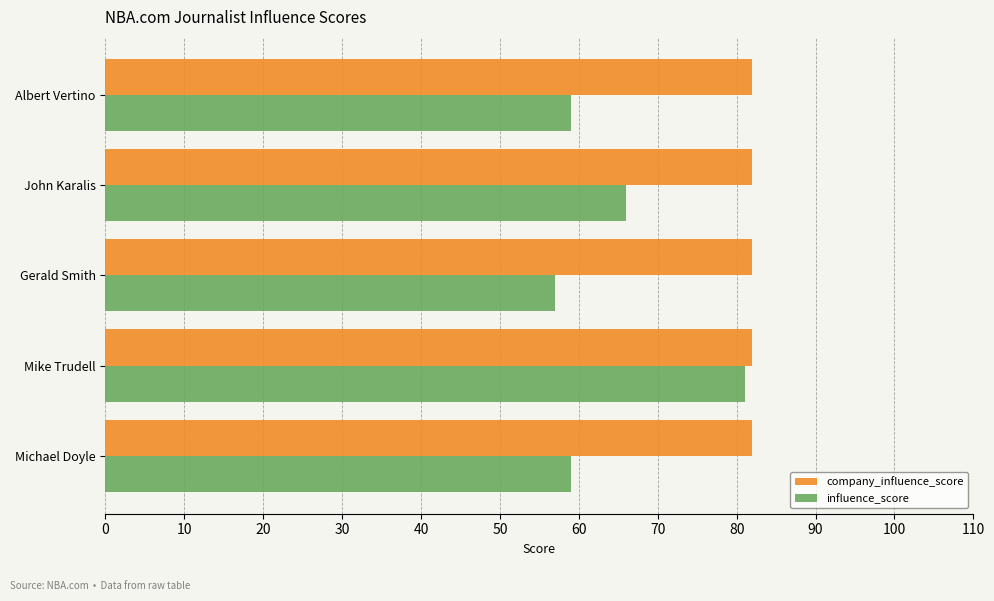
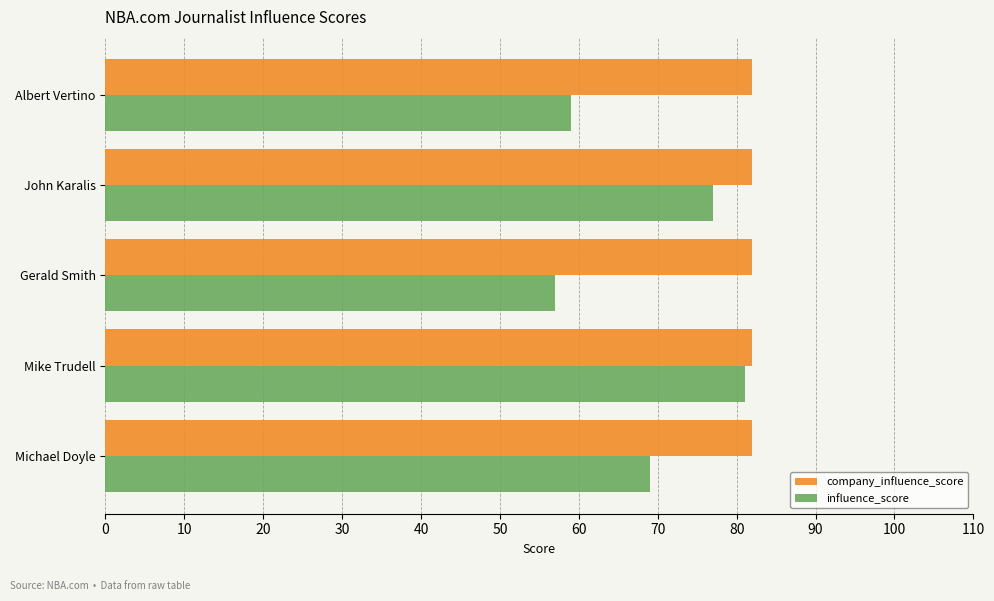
influence_score, John Karalis: 66 -> 77
influence_score, Michael Doyle: 59 -> 69
